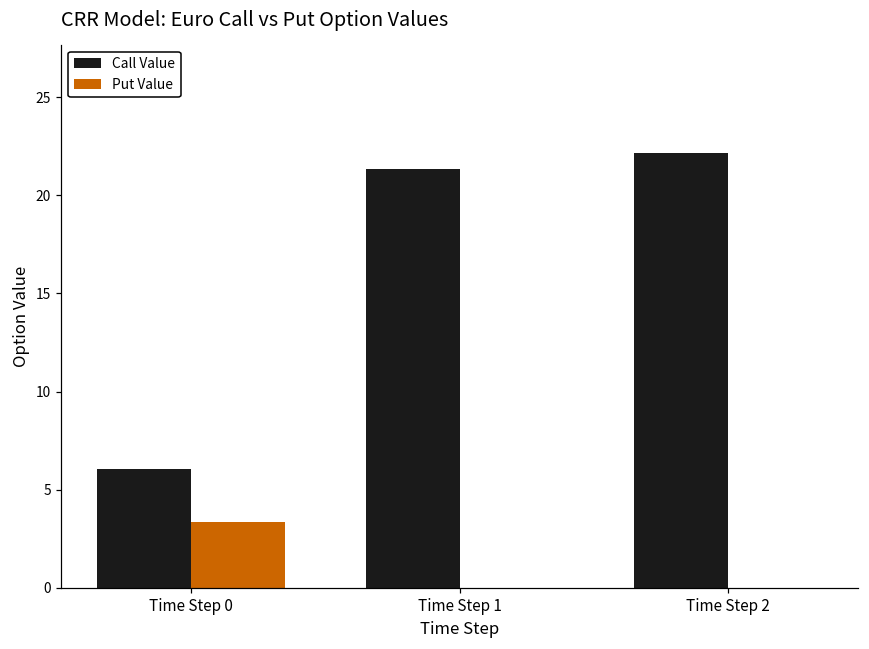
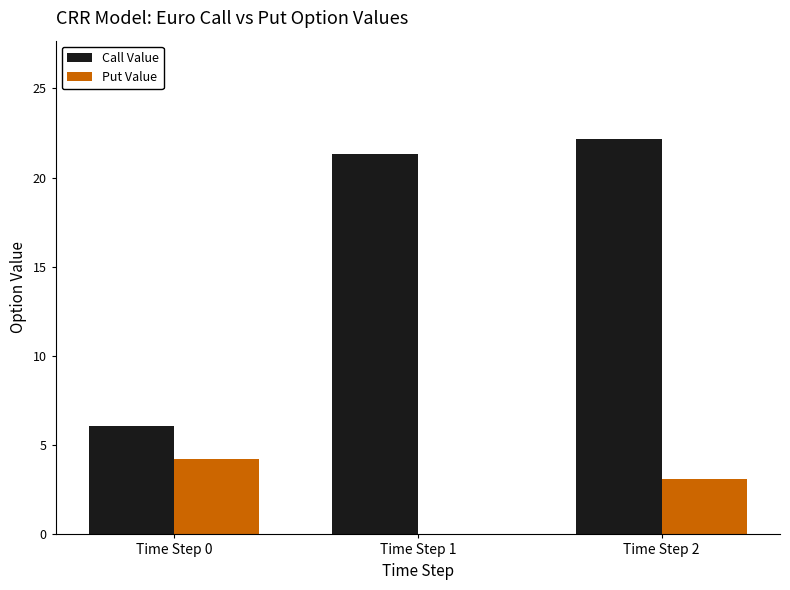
Put Value, Time Step 0: 3.4 -> 4.2
Put Value, Time Step 2: 0.0 -> 3.1
